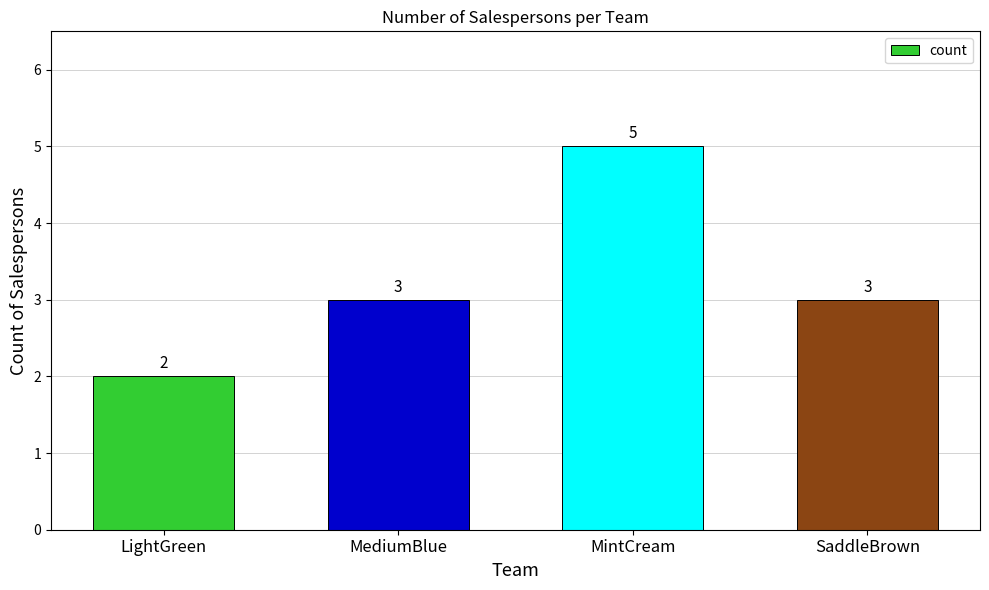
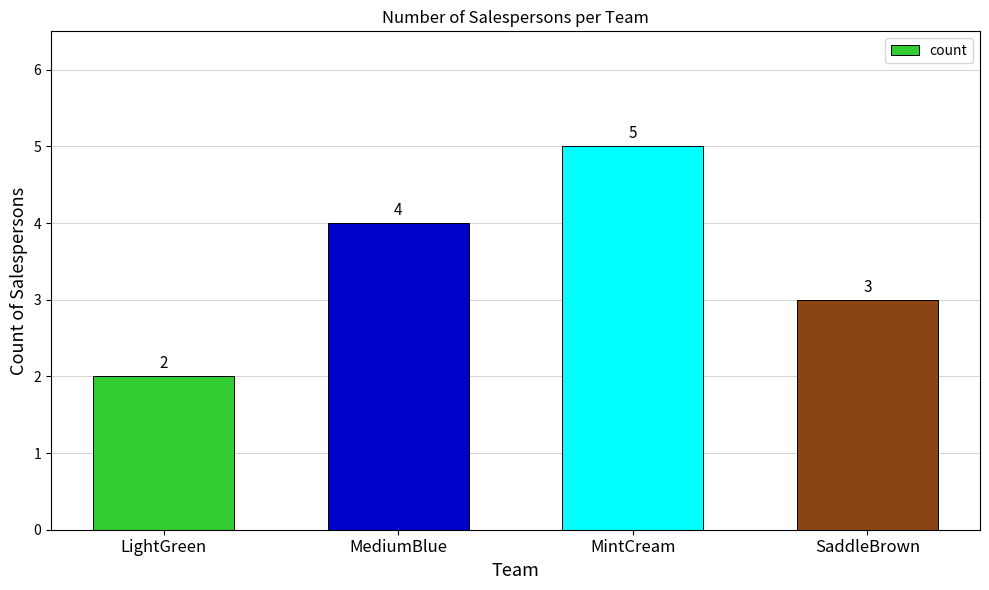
MediumBlue: 3 -> 4
